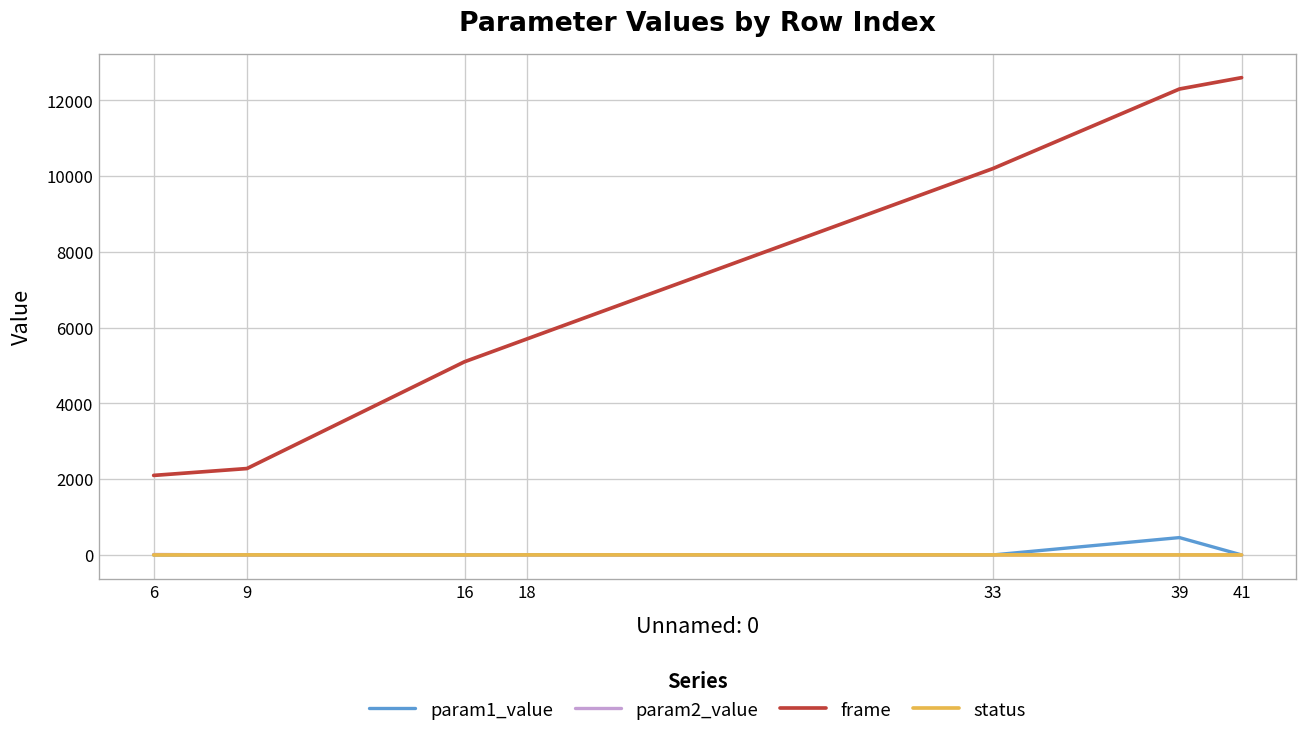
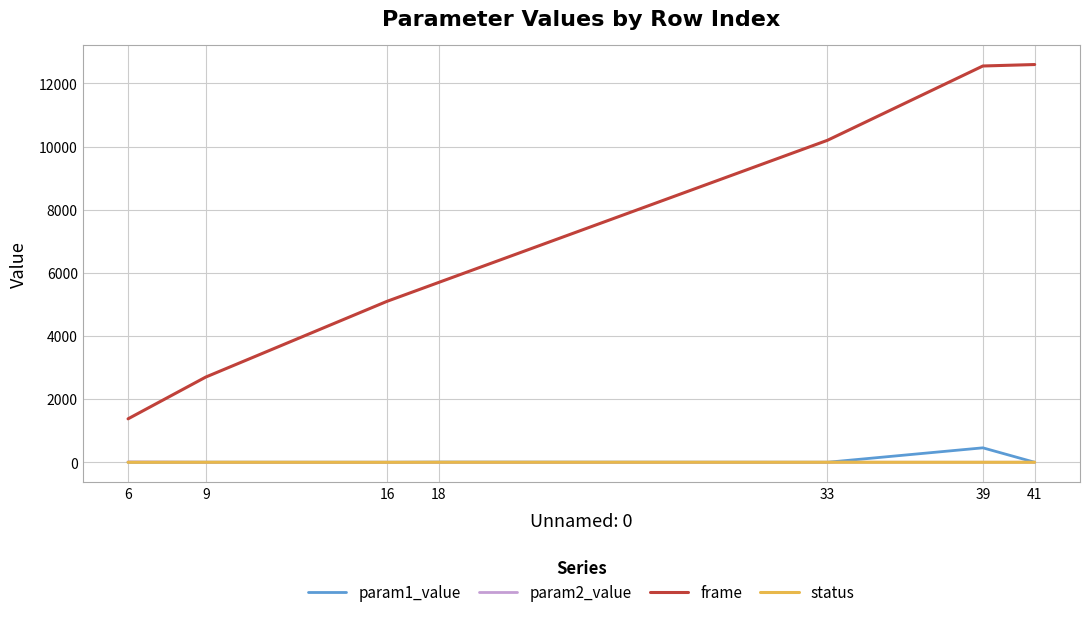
frame, 6: 2100 -> 1400
frame, 9: 2300 -> 2700
frame, 39: 12300 -> 12600
